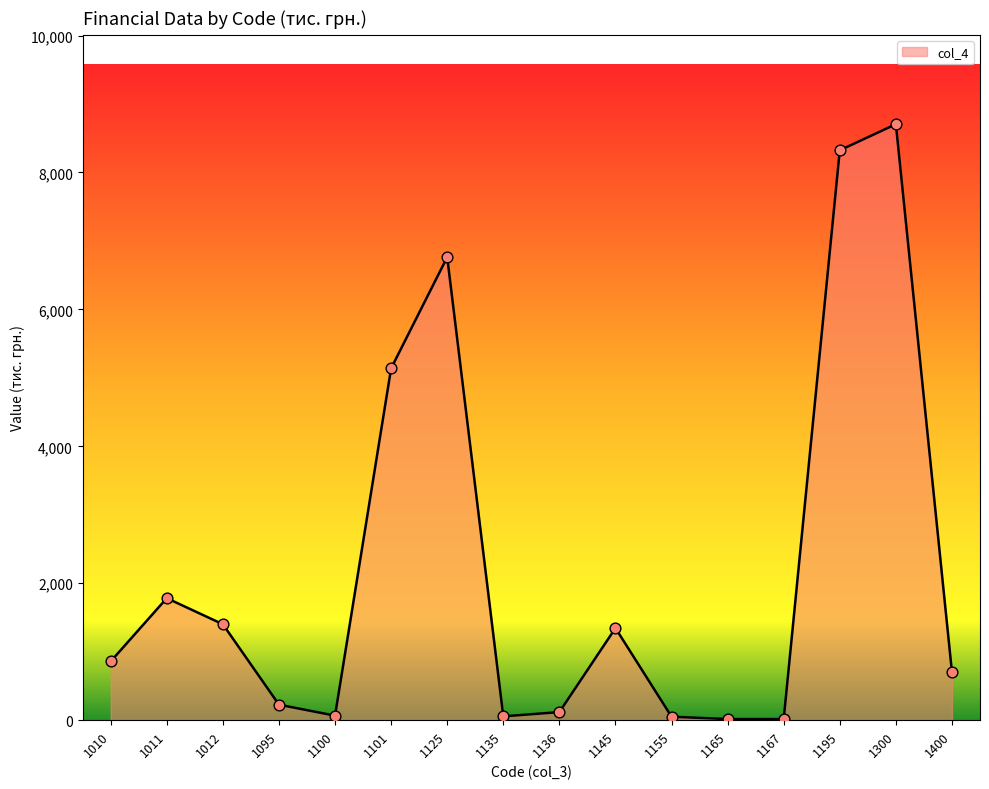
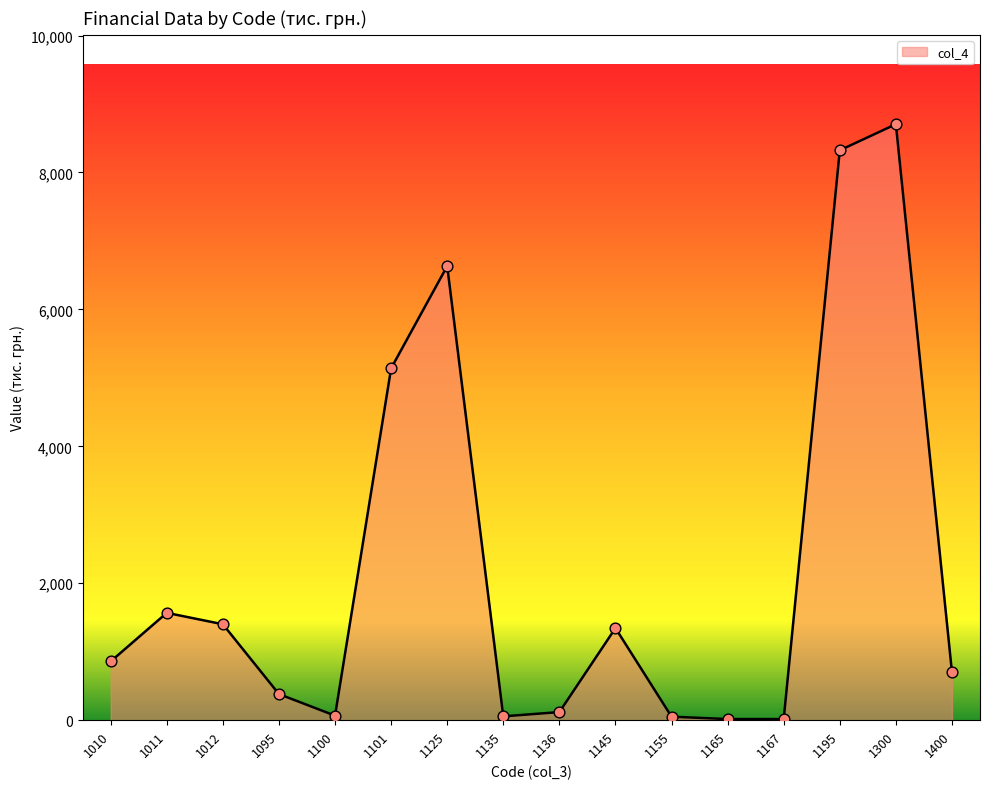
1011: 1,800 -> 1,600
1095: 200 -> 400
1125: 6,800 -> 6,600
